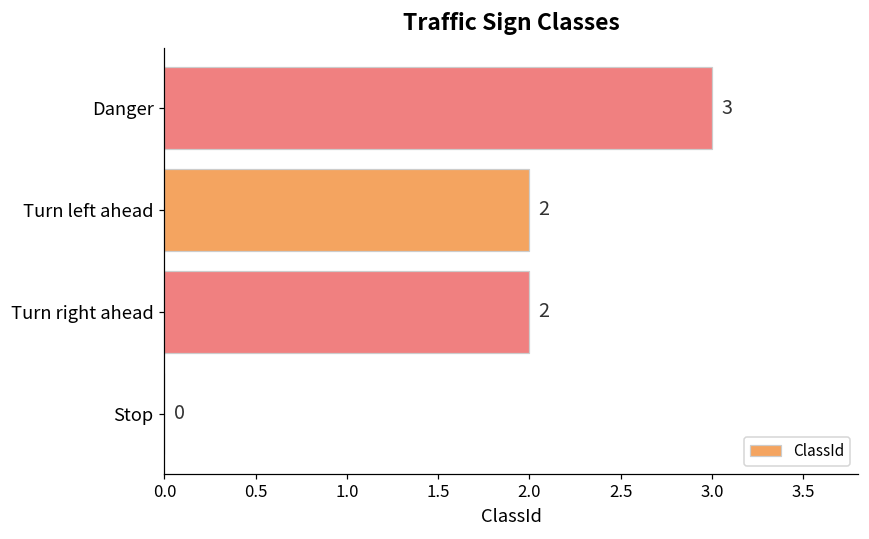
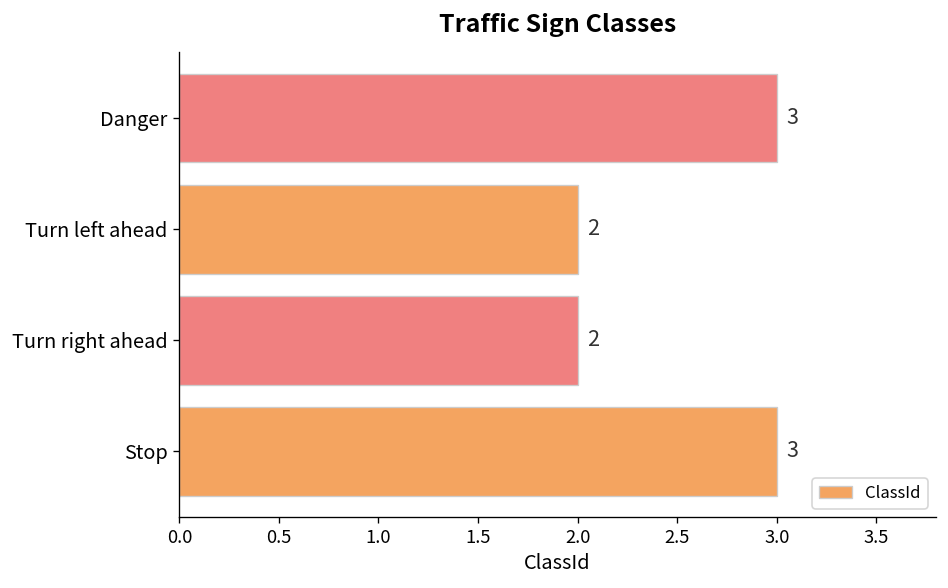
Stop: 0 -> 3
